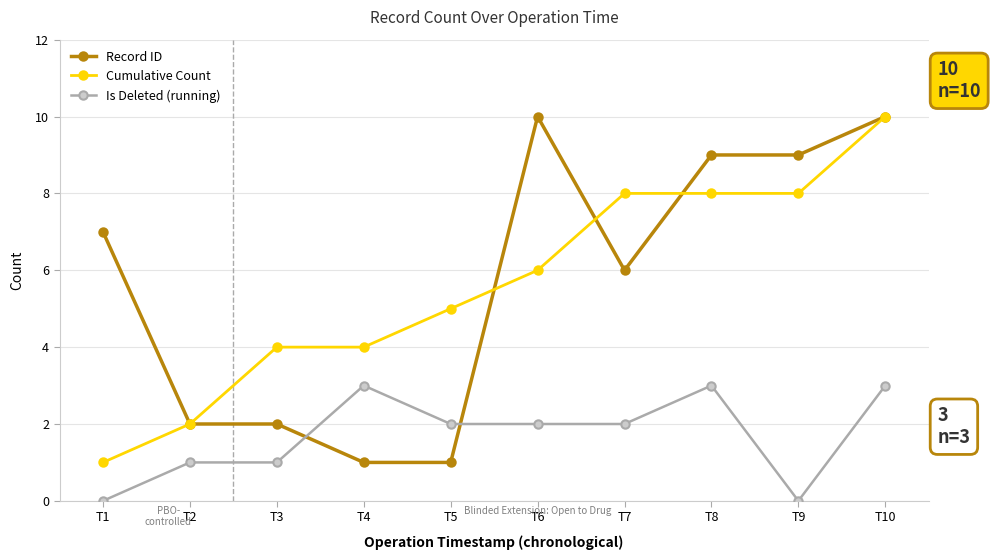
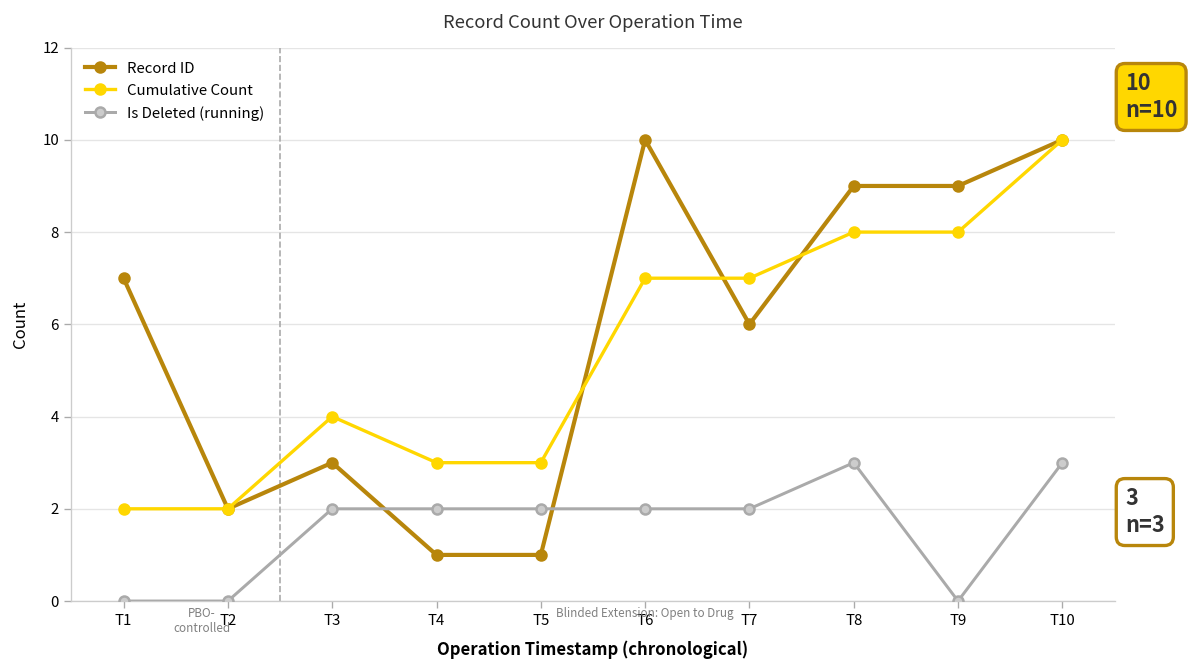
Cumulative Count, T1: 1 -> 2
Is Deleted (running), T2: 1 -> 0
Record ID, T3: 2 -> 3
Is Deleted (running), T3: 1 -> 2
Cumulative Count, T4: 4 -> 3
Is Deleted (running), T4: 3 -> 2
Cumulative Count, T5: 5 -> 3
Cumulative Count, T6: 6 -> 7
Cumulative Count, T7: 8 -> 7
